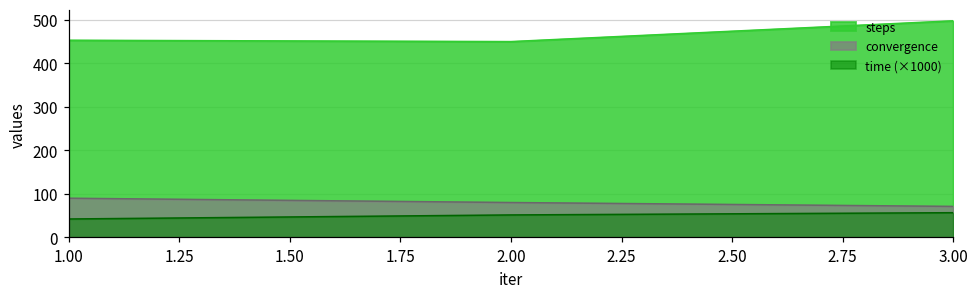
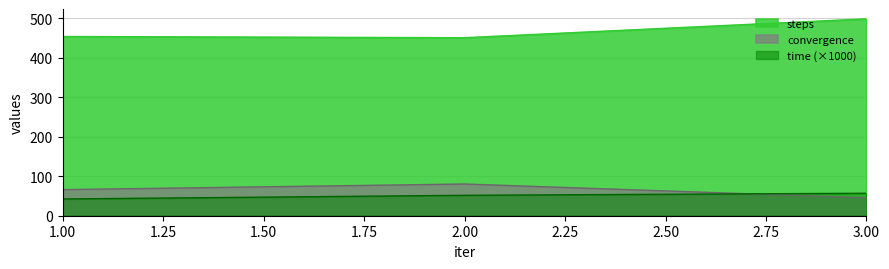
convergence, 1.00: 90 -> 70
convergence, 3.00: 70 -> 50
